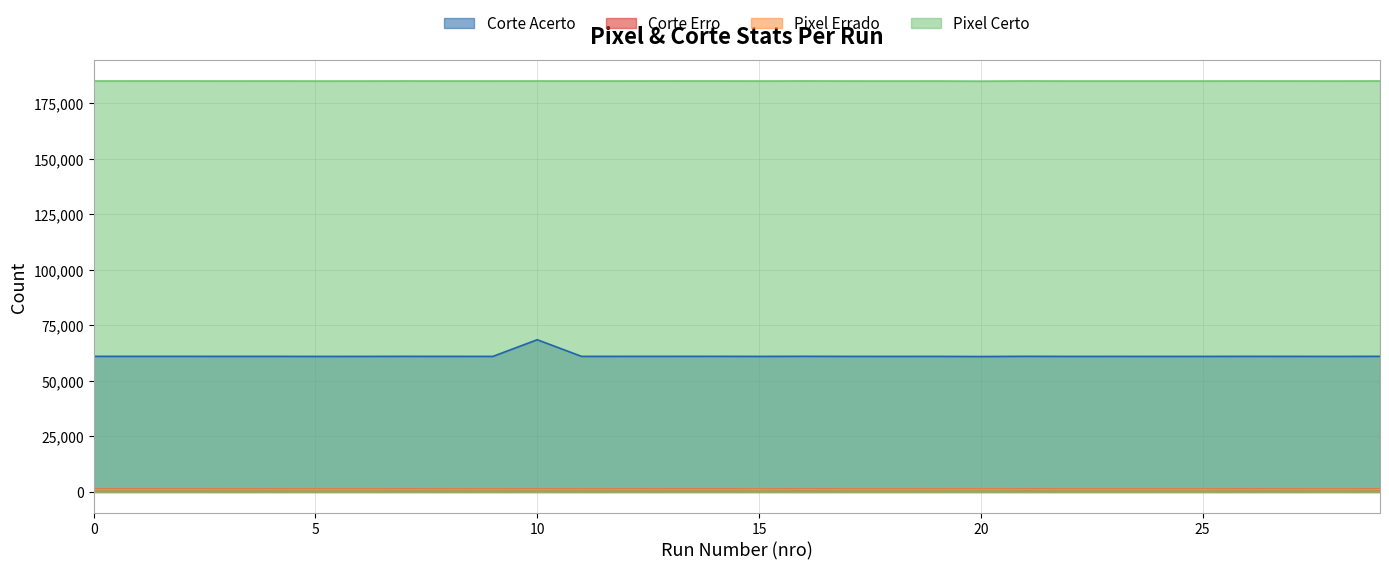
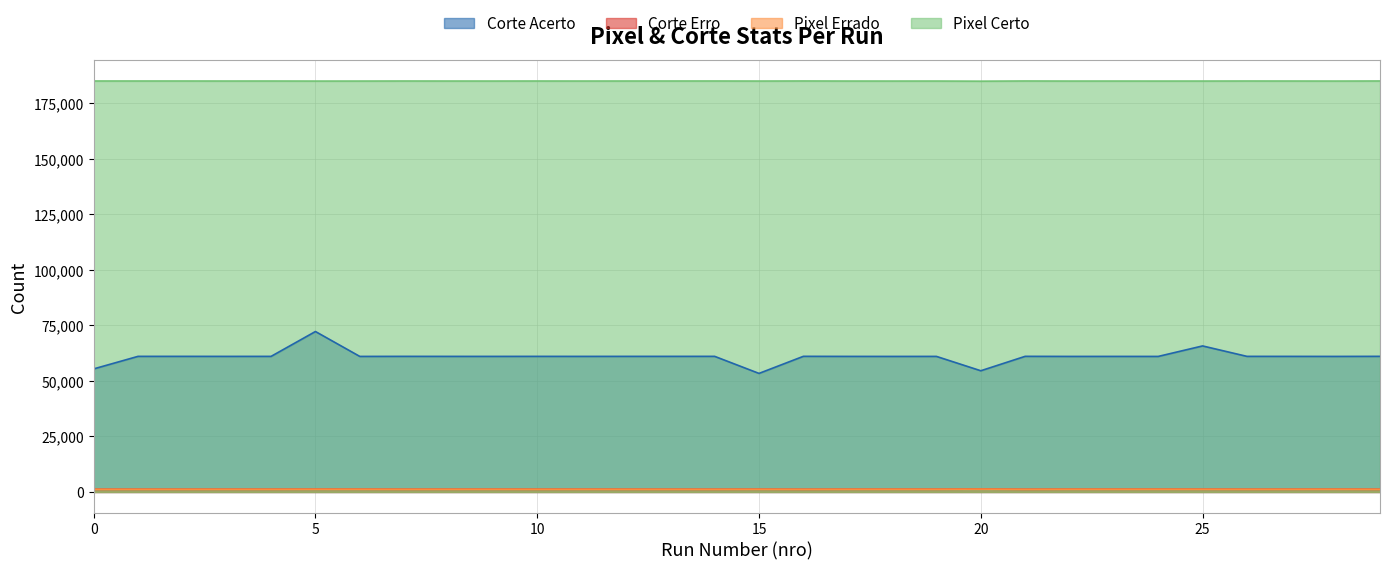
Corte Acerto, 0: 61,000 -> 55,000
Corte Acerto, 5: 61,000 -> 72,000
Corte Acerto, 10: 69,000 -> 61,000
Corte Acerto, 15: 61,000 -> 53,000
Corte Acerto, 20: 61,000 -> 55,000
Corte Acerto, 25: 61,000 -> 66,000
